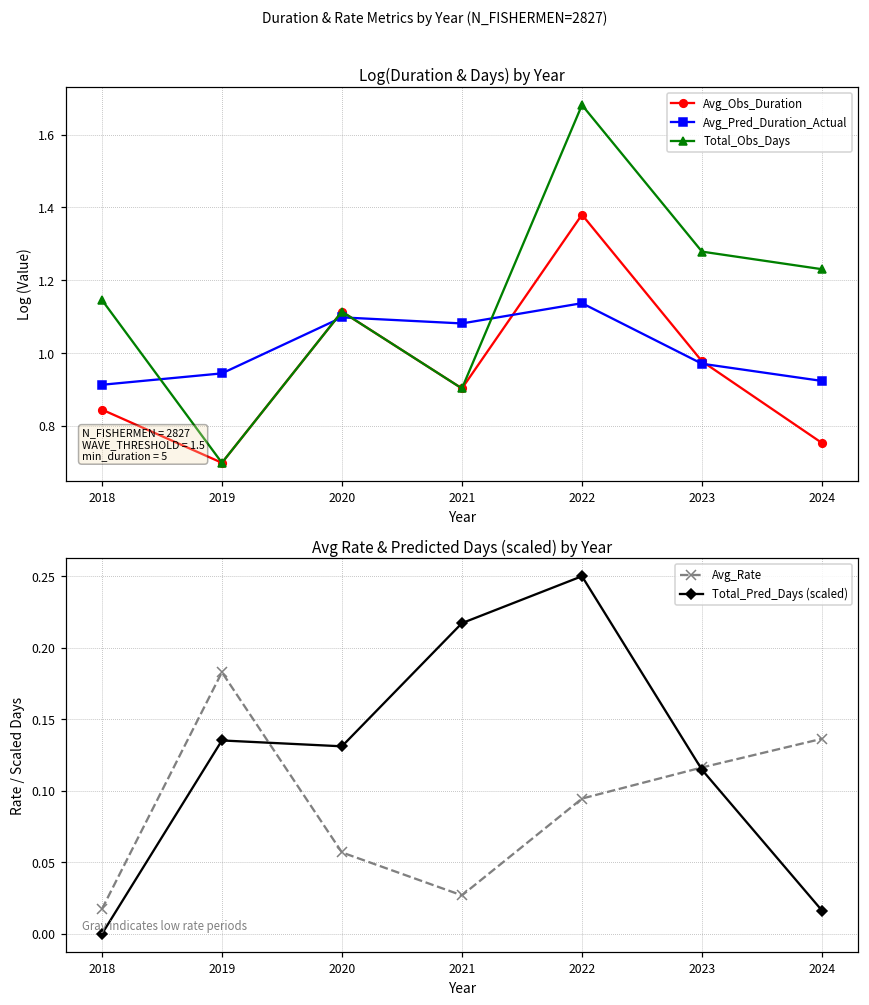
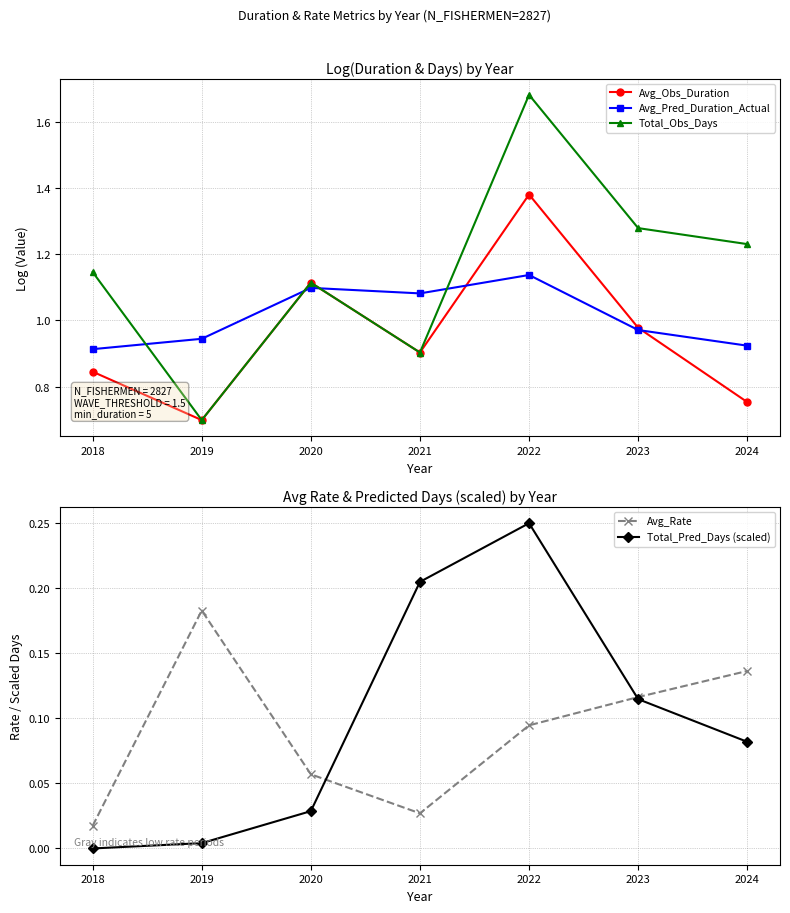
Avg Rate & Predicted Days (scaled) by Year, Total_Pred_Days (scaled), 2019: 0.135 -> 0.004
Avg Rate & Predicted Days (scaled) by Year, Total_Pred_Days (scaled), 2020: 0.131 -> 0.029
Avg Rate & Predicted Days (scaled) by Year, Total_Pred_Days (scaled), 2021: 0.217 -> 0.205
Avg Rate & Predicted Days (scaled) by Year, Total_Pred_Days (scaled), 2024: 0.016 -> 0.082
